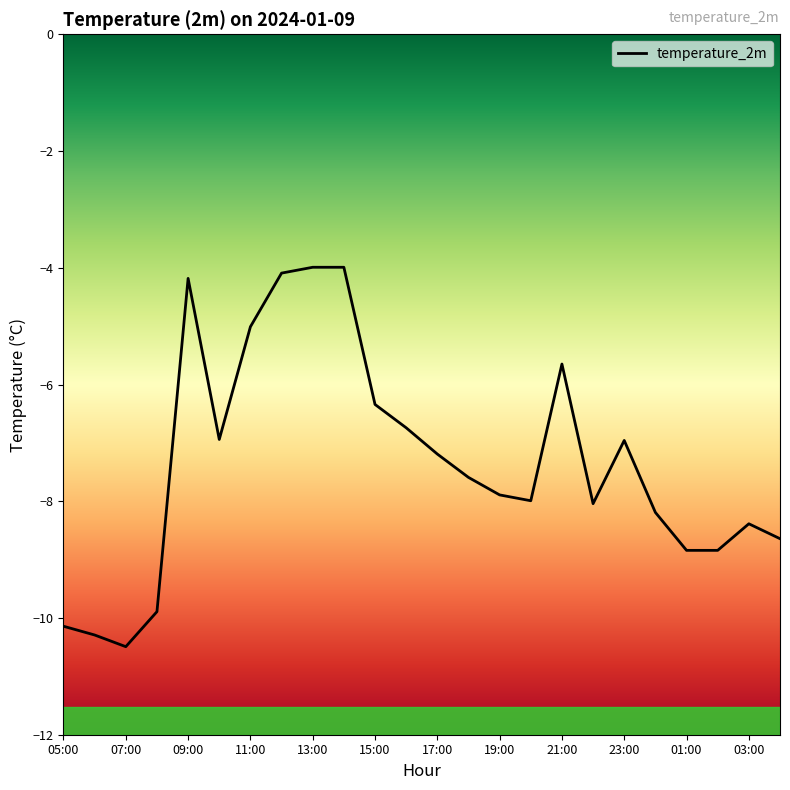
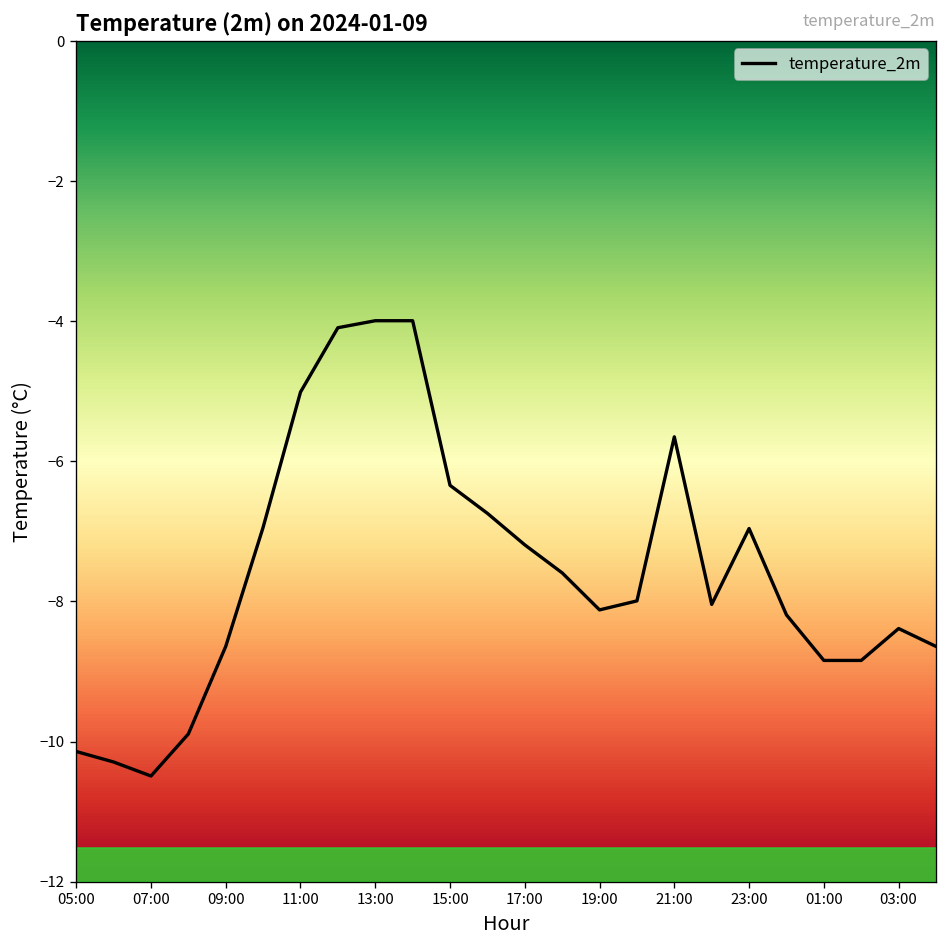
09:00: -4.2 -> -8.6
19:00: -7.9 -> -8.1
